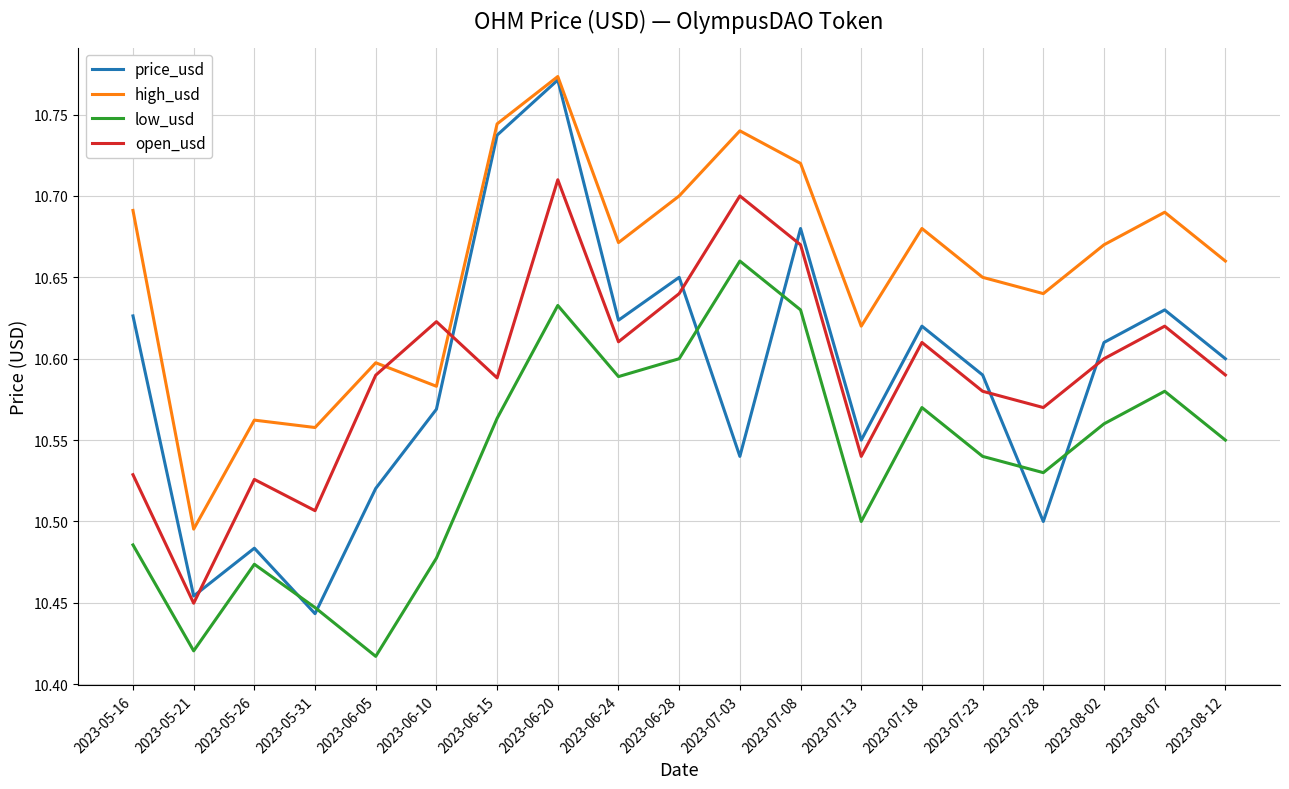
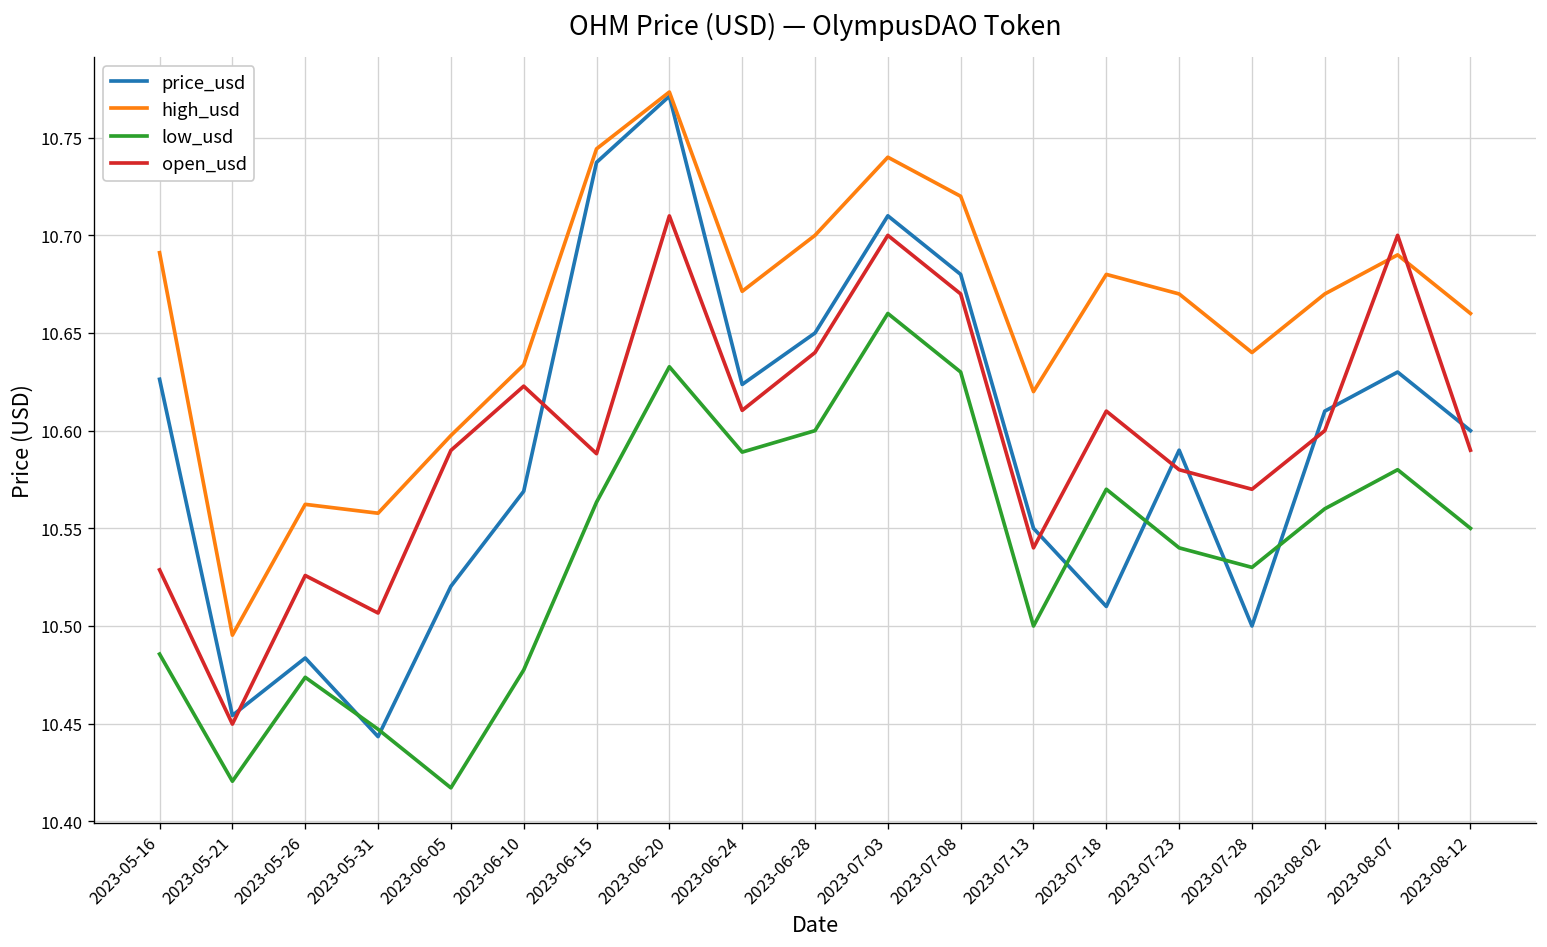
high_usd, 2023-06-10: 10.583 -> 10.634
price_usd, 2023-07-03: 10.54 -> 10.71
price_usd, 2023-07-18: 10.62 -> 10.51
high_usd, 2023-07-23: 10.65 -> 10.67
open_usd, 2023-08-07: 10.62 -> 10.70
